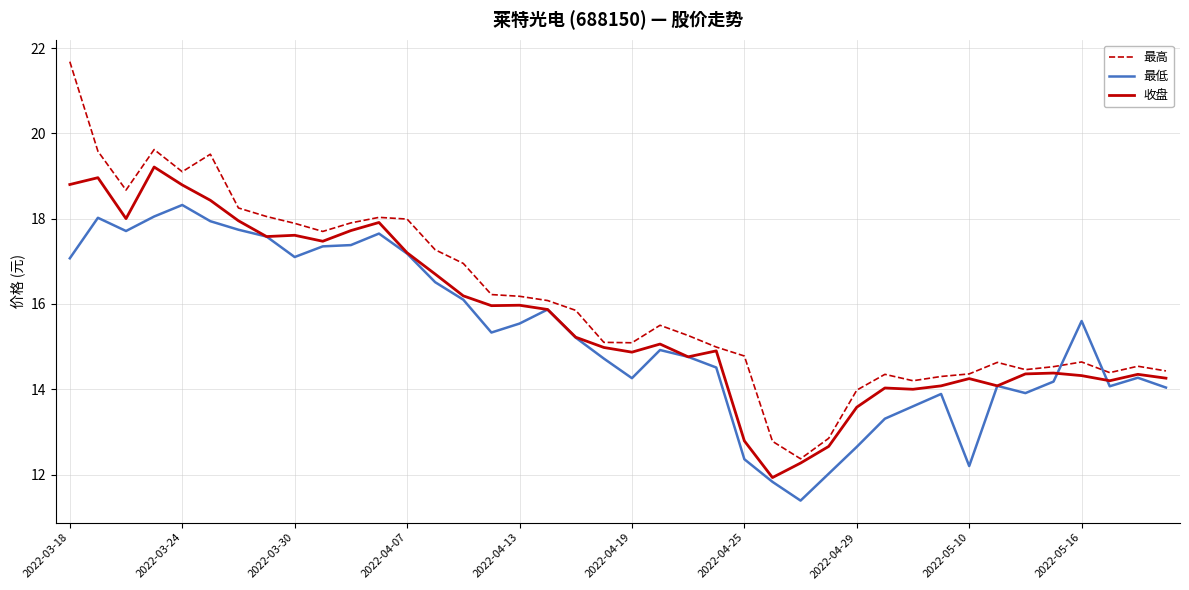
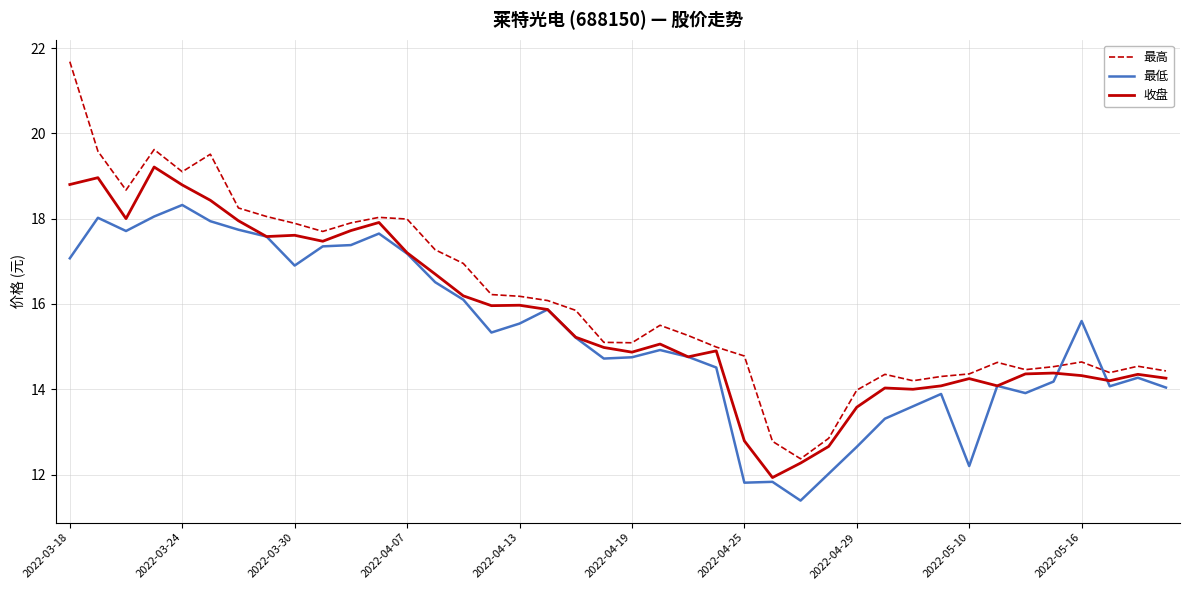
最低, 2022-03-30: 17.1 -> 16.9
最低, 2022-04-19: 14.3 -> 14.8
最低, 2022-04-25: 12.4 -> 11.8
